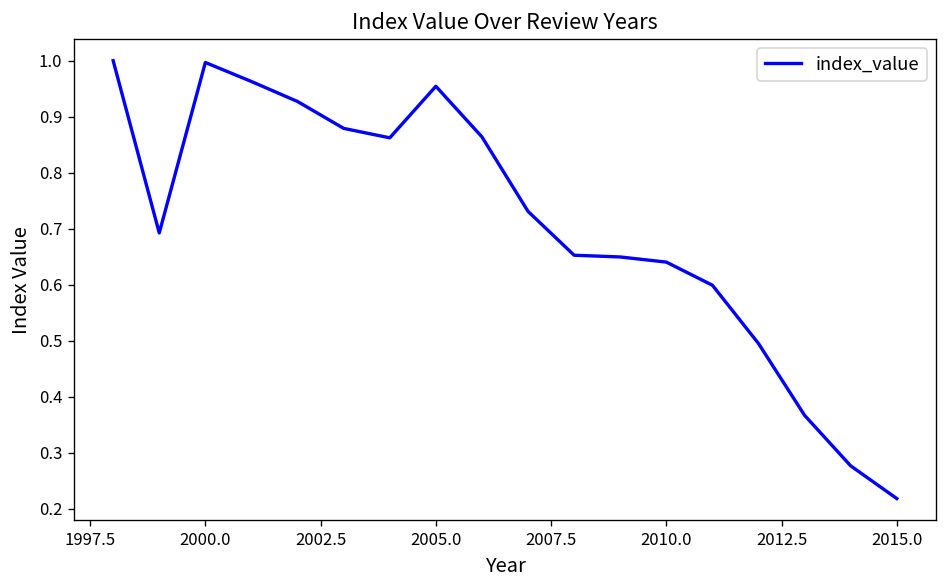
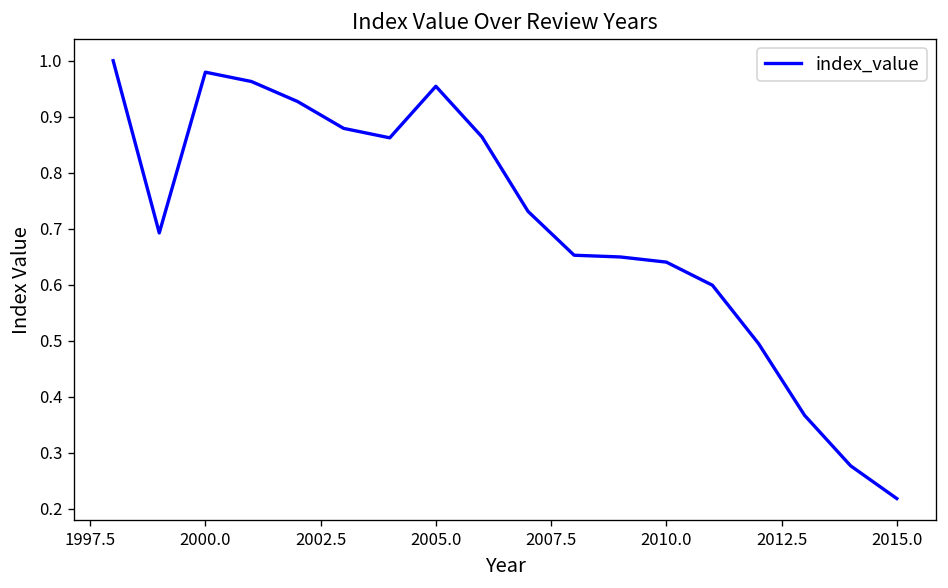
2000.0: 1.00 -> 0.98
